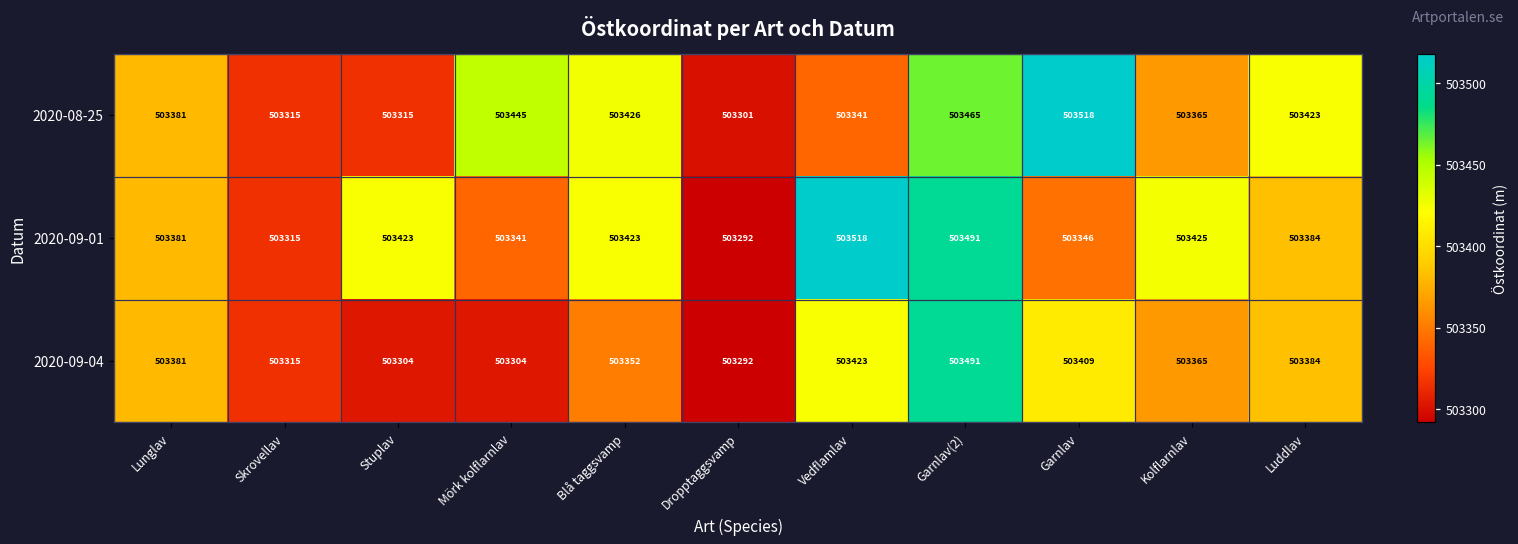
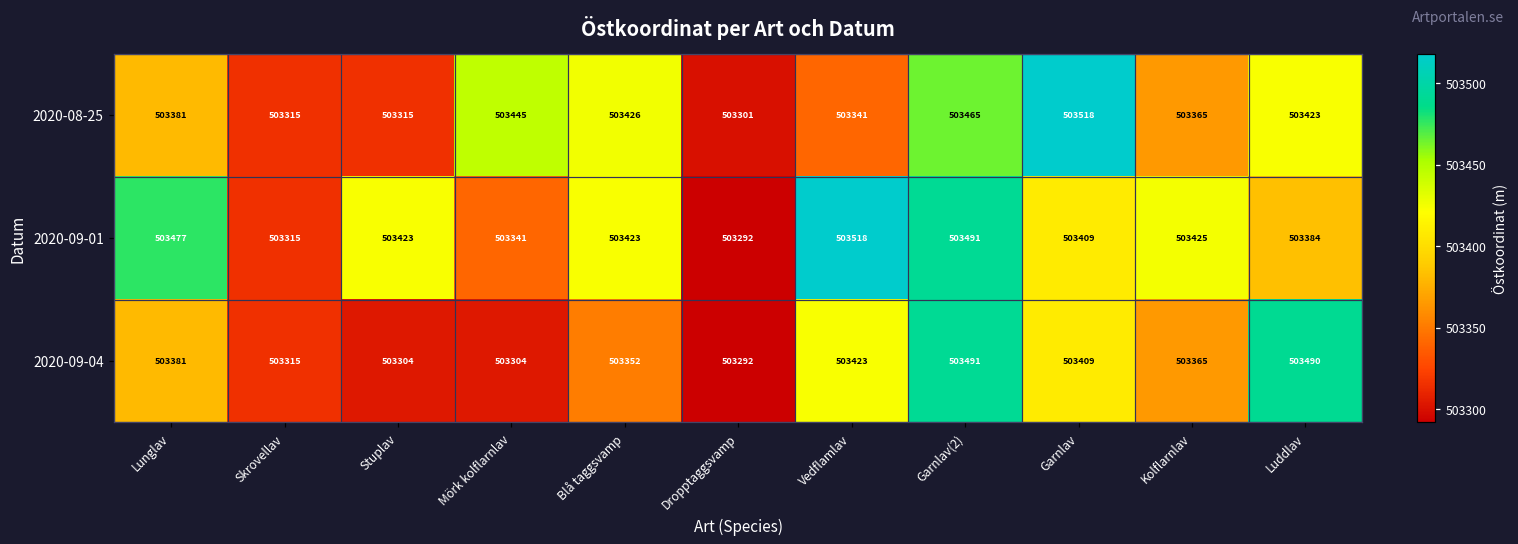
2020-09-01, Lunglav: 503381 -> 503477
2020-09-01, Garnlav: 503346 -> 503409
2020-09-04, Luddlav: 503384 -> 503490
